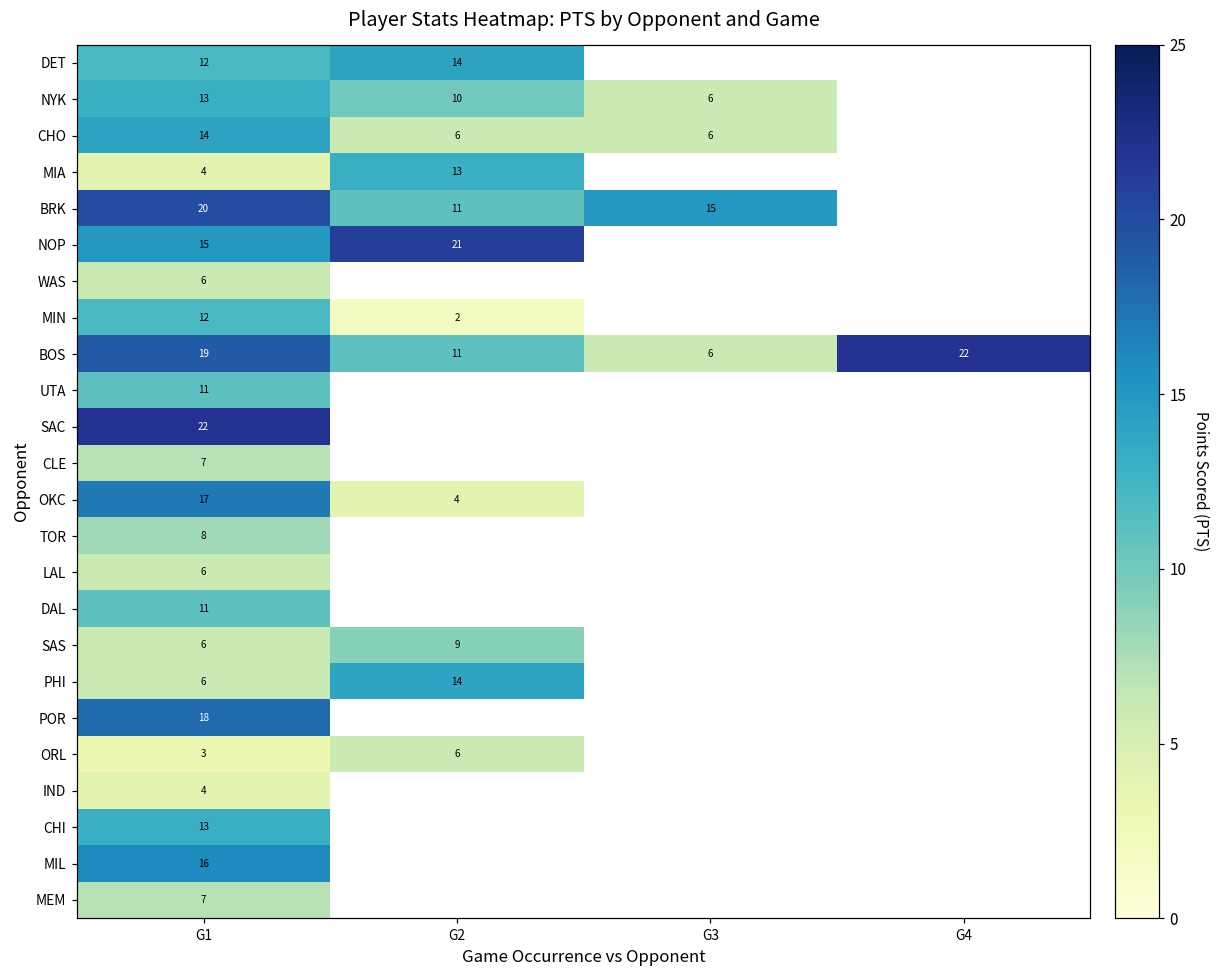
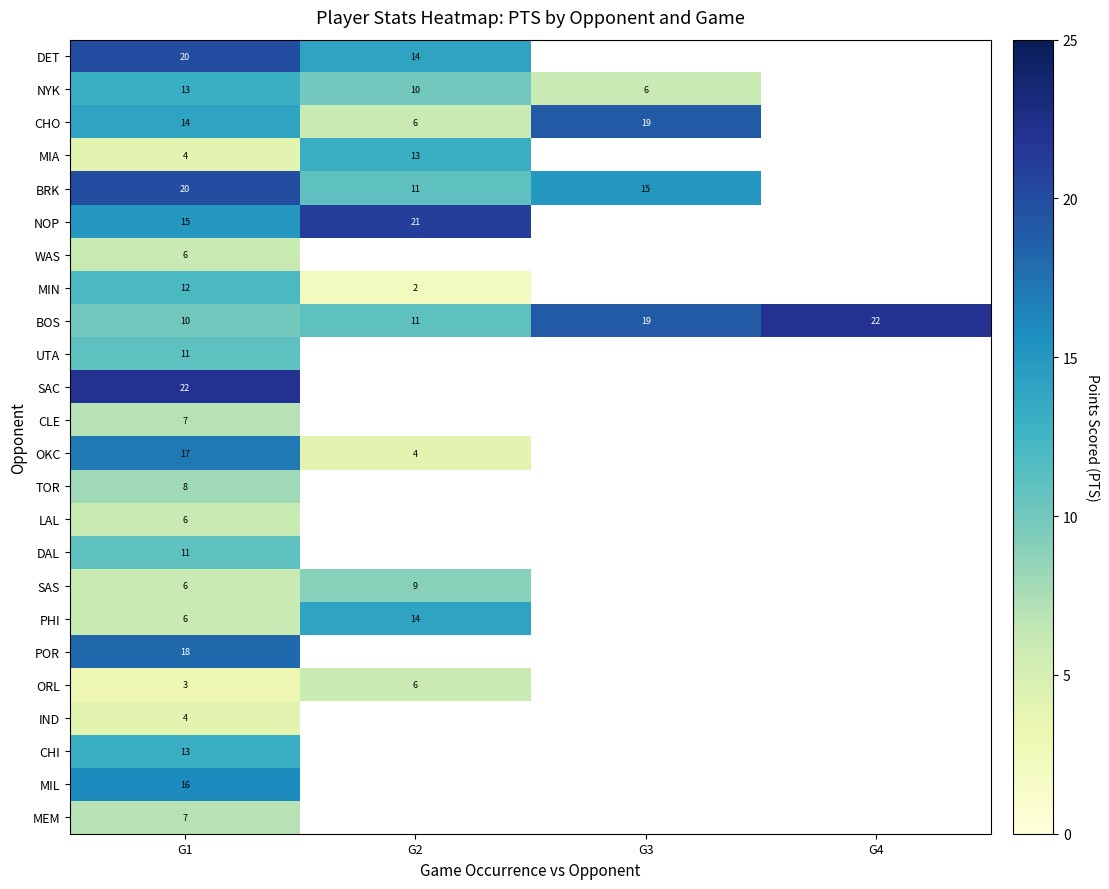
DET, G1: 12 -> 20
CHO, G3: 6 -> 19
BOS, G1: 19 -> 10
BOS, G3: 6 -> 19
